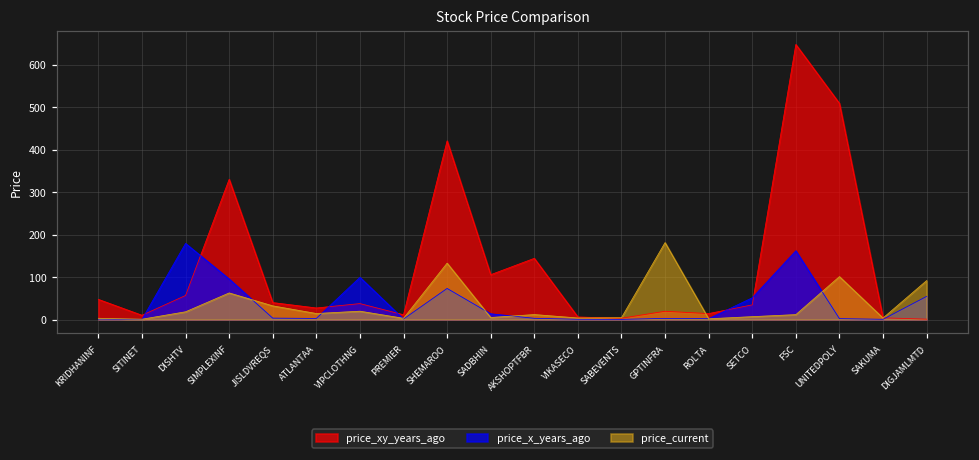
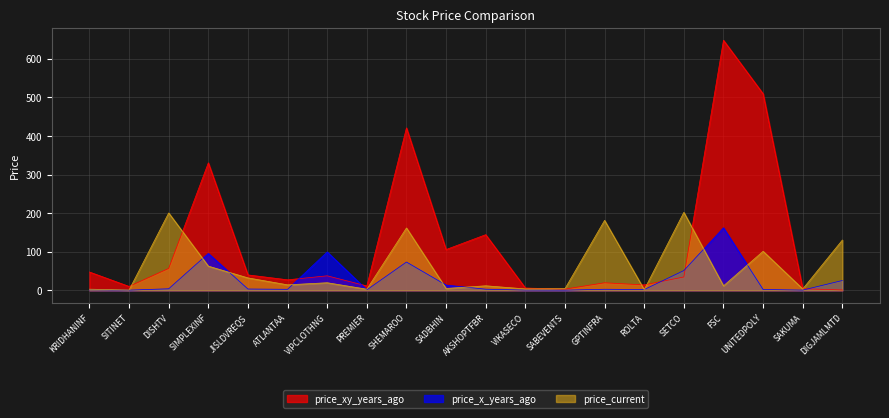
price_x_years_ago, DISHTV: 180 -> 0
price_current, DISHTV: 20 -> 200
price_current, SHEMAROO: 130 -> 160
price_current, SETCO: 10 -> 200
price_x_years_ago, DIGJAMLMTD: 50 -> 30
price_current, DIGJAMLMTD: 90 -> 130
